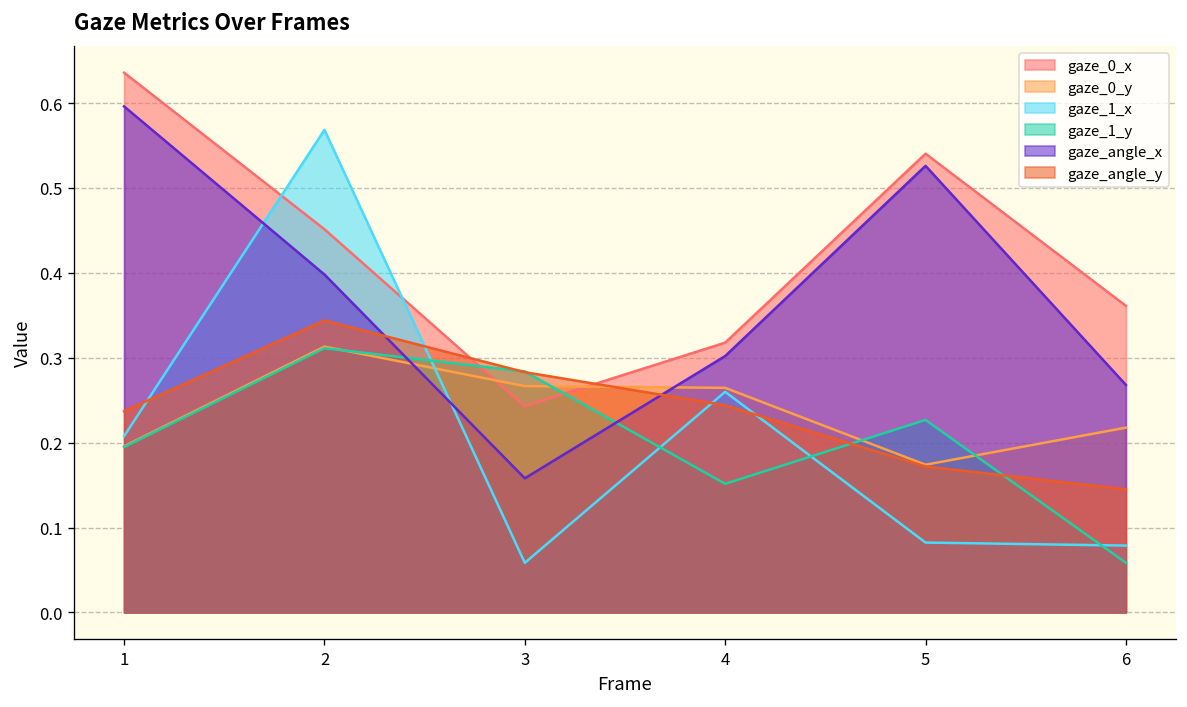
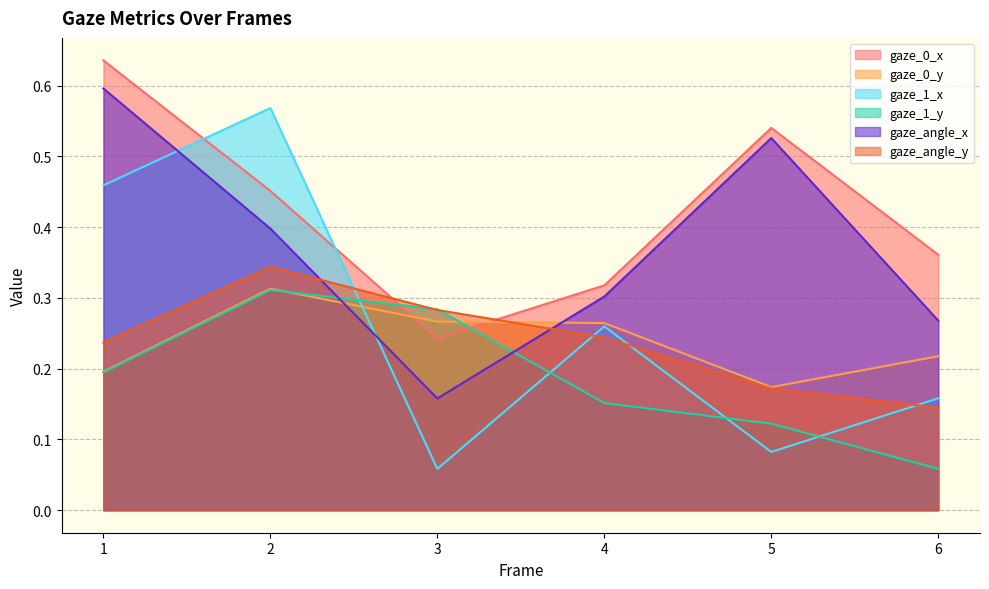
gaze_1_x, 1: 0.21 -> 0.46
gaze_1_y, 5: 0.23 -> 0.12
gaze_1_x, 6: 0.08 -> 0.16
